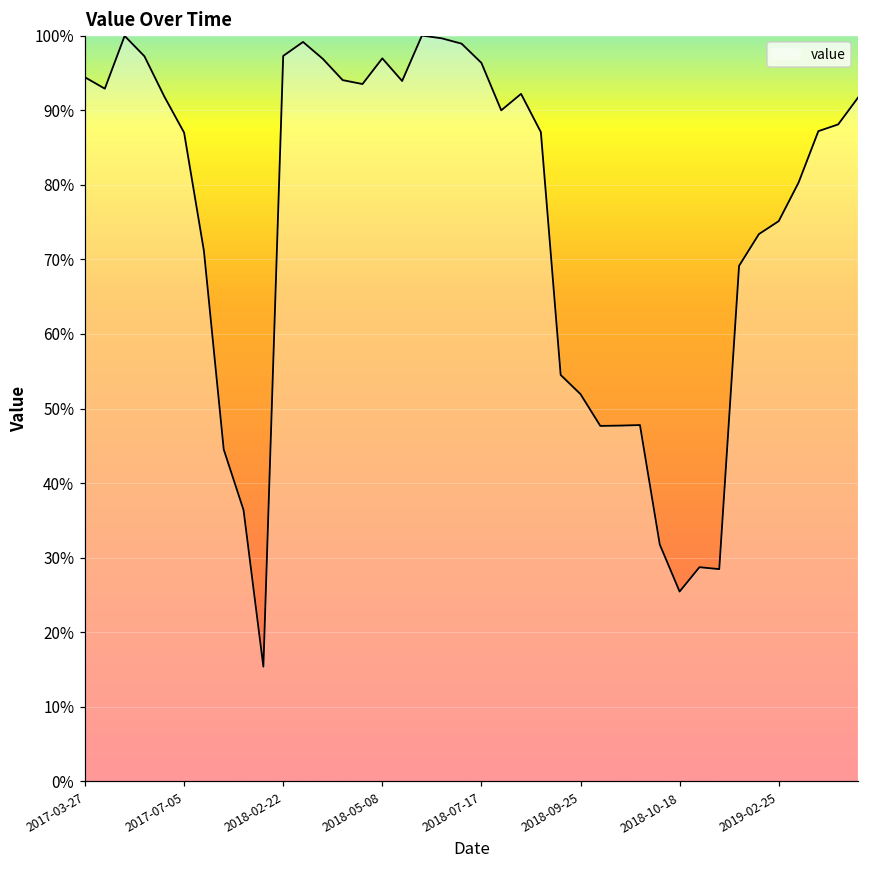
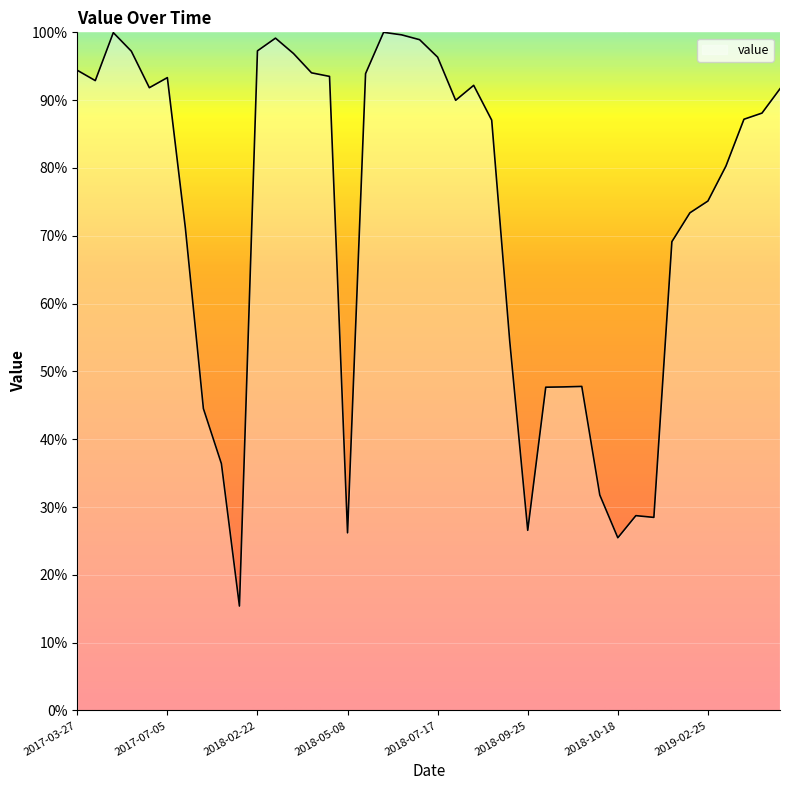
2017-07-05: 87% -> 93%
2018-05-08: 97% -> 26%
2018-09-25: 52% -> 27%
